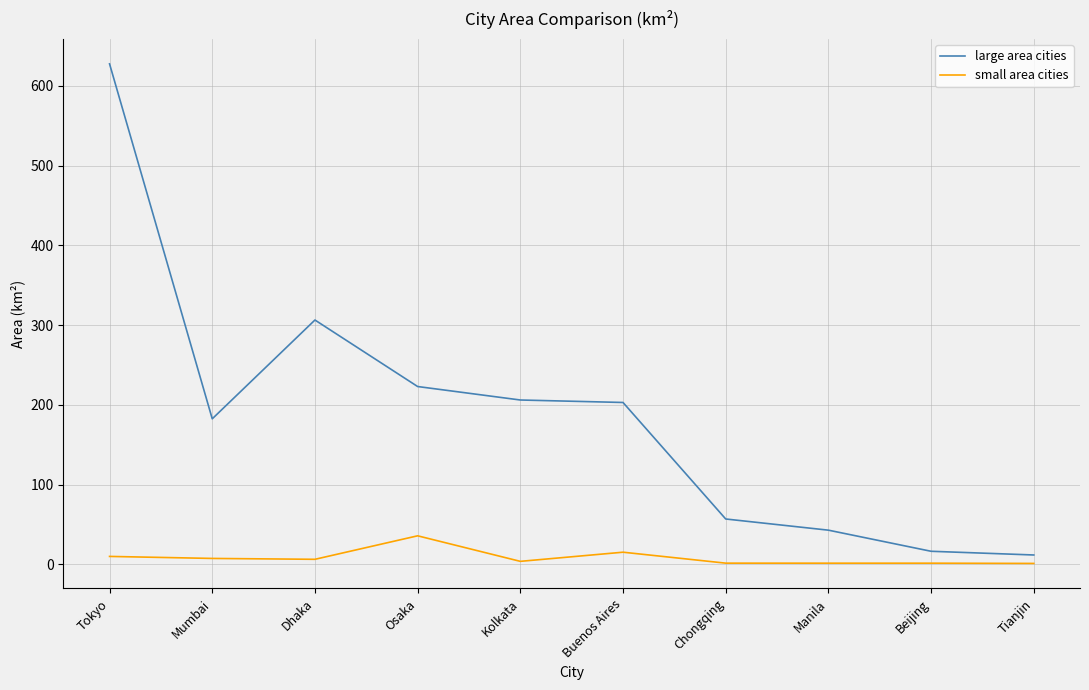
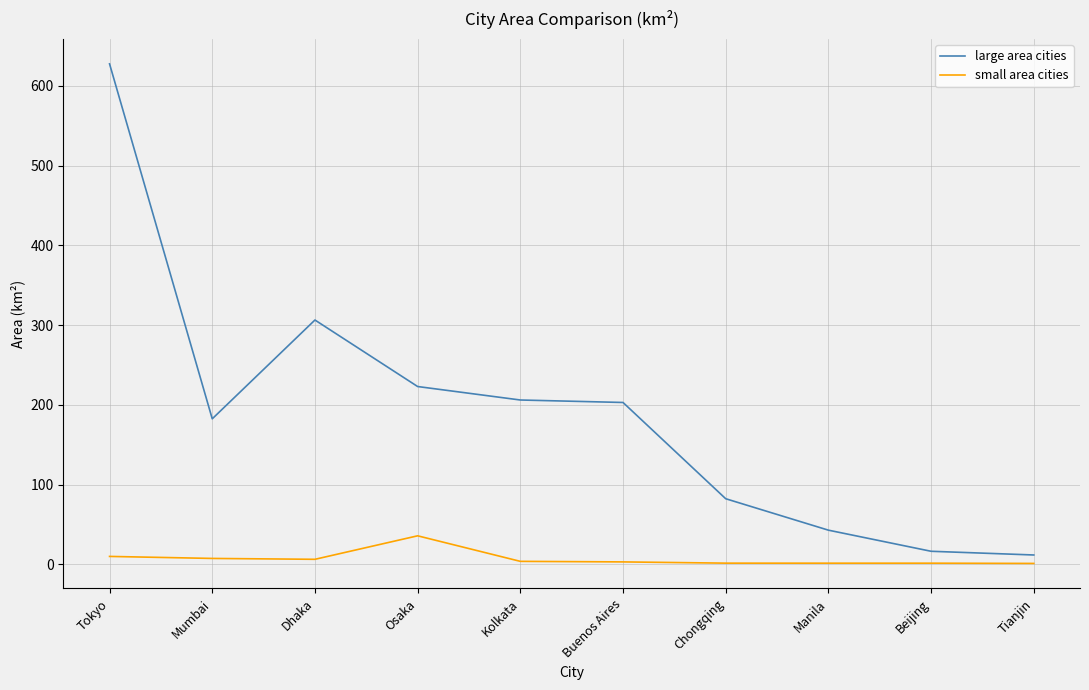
small area cities, Buenos Aires: 20 -> 0
large area cities, Chongqing: 60 -> 80
